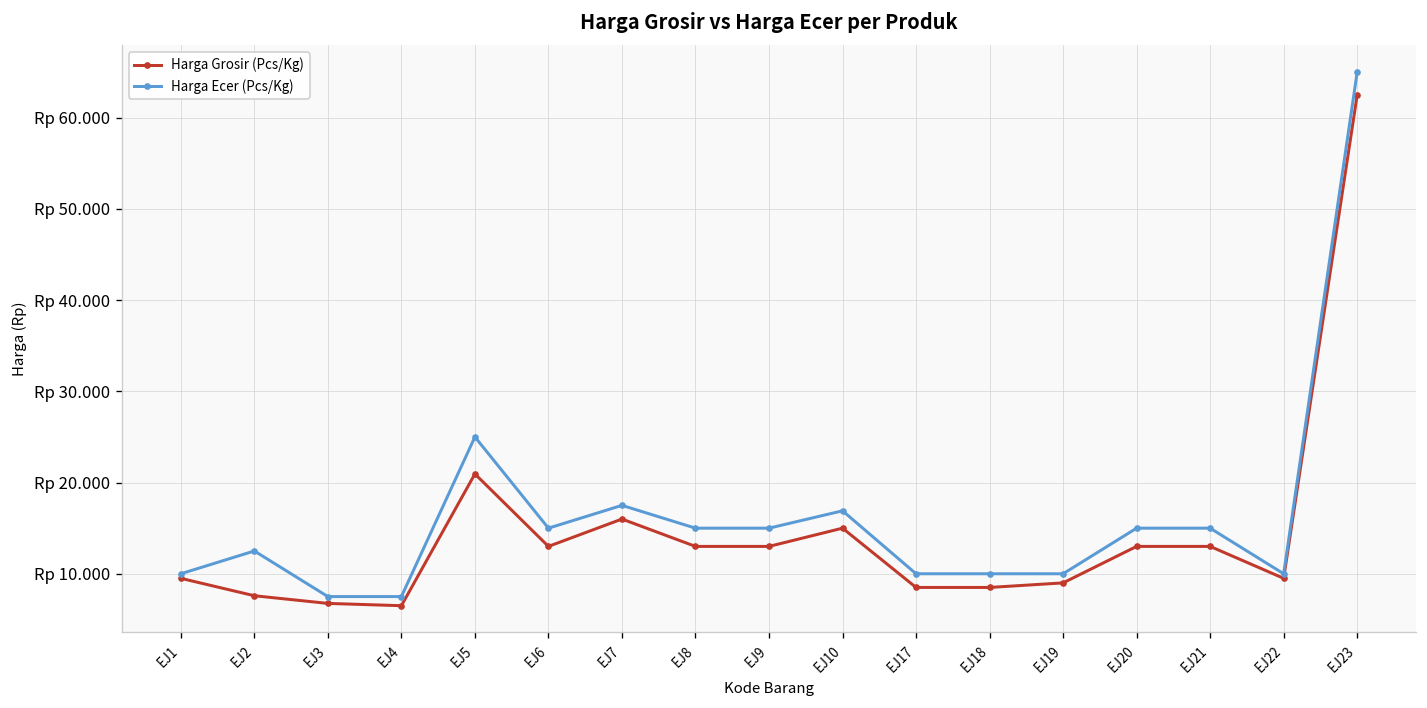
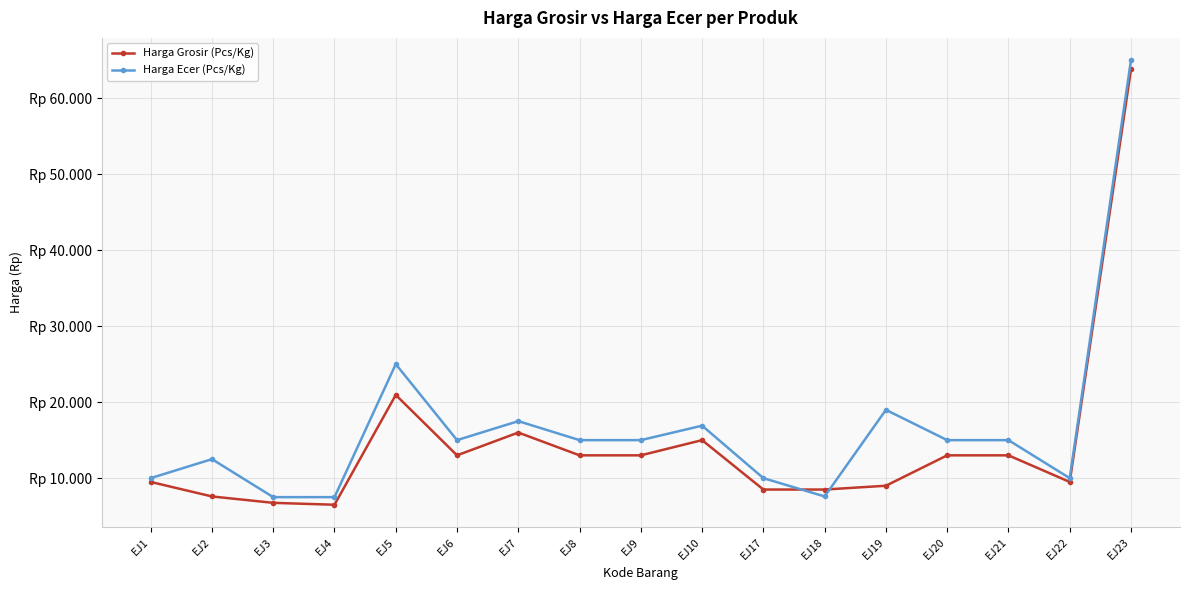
Harga Ecer (Pcs/Kg), EJ18: Rp 10 -> Rp 8
Harga Ecer (Pcs/Kg), EJ19: Rp 10 -> Rp 19
Harga Grosir (Pcs/Kg), EJ23: Rp 63 -> Rp 64
